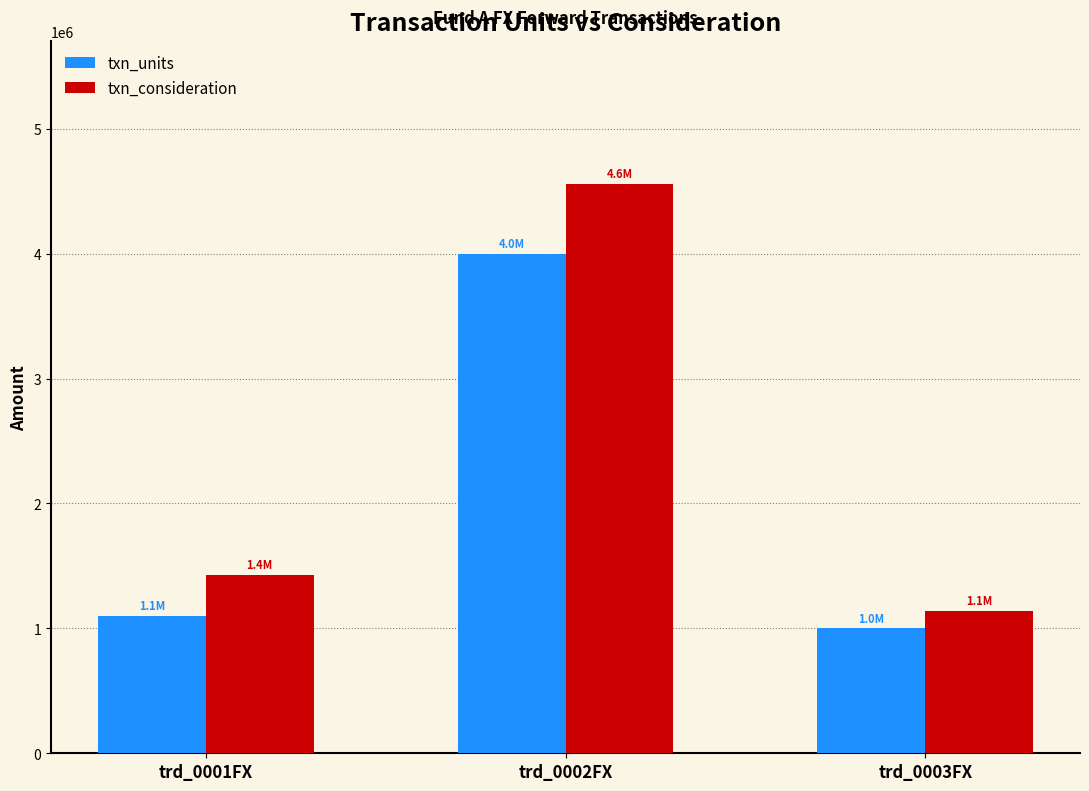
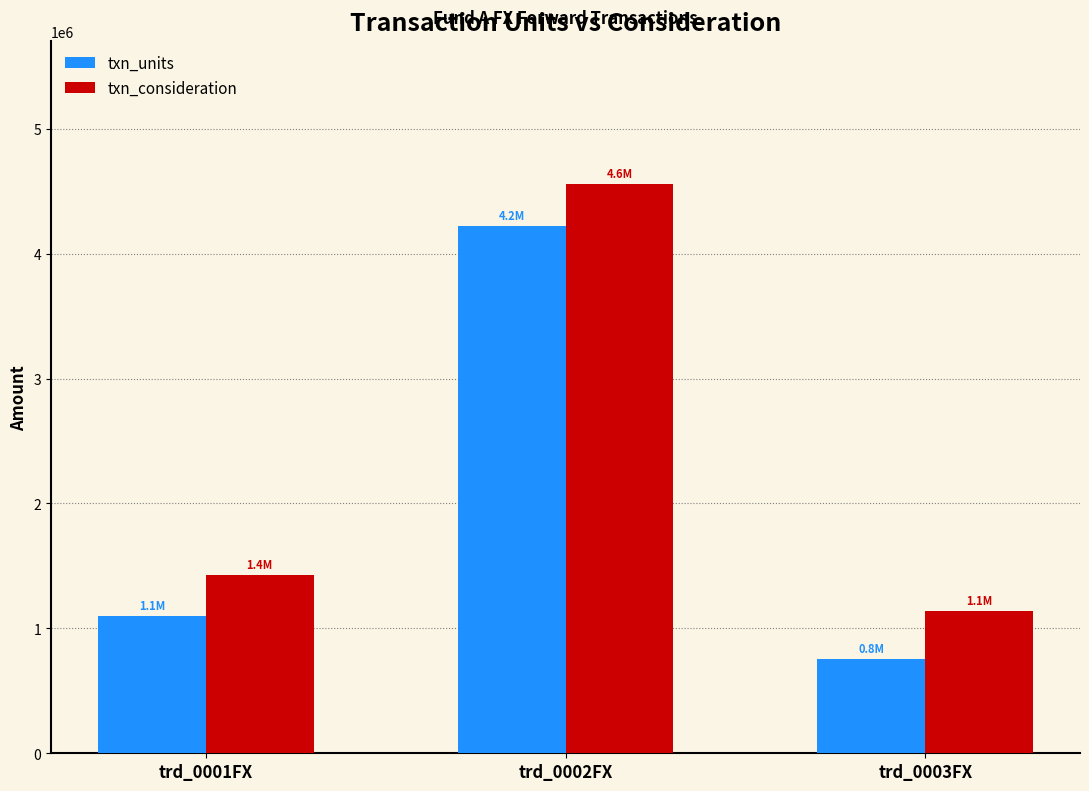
txn_units, trd_0002FX: 4.0M -> 4.2M
txn_units, trd_0003FX: 1.0M -> 0.8M
